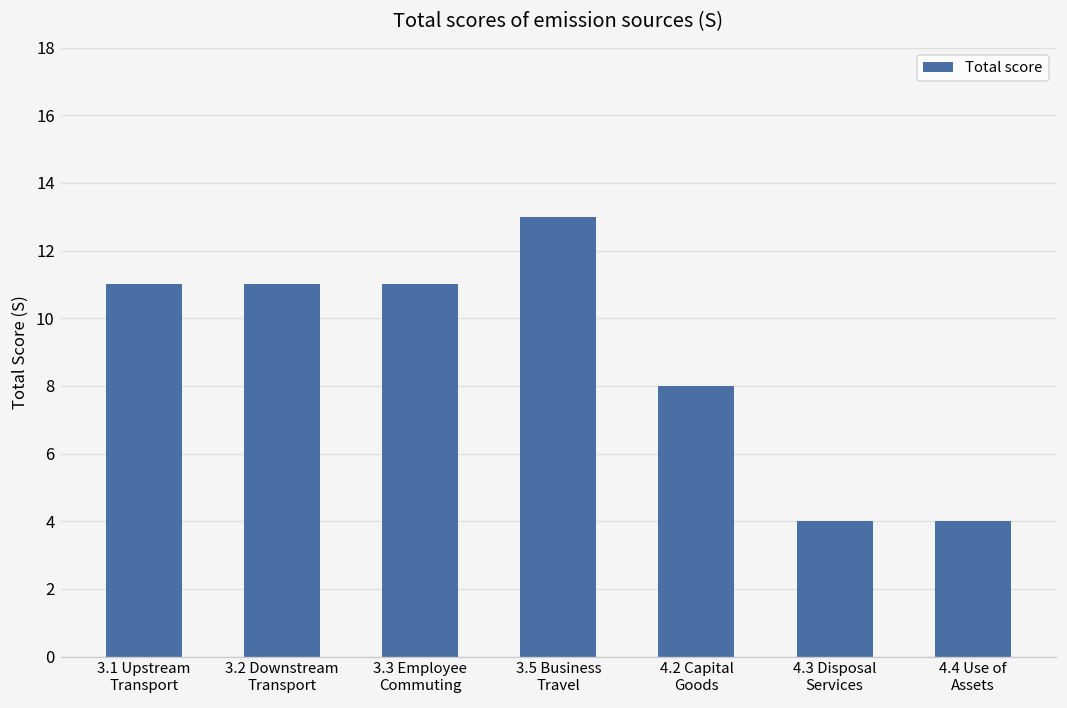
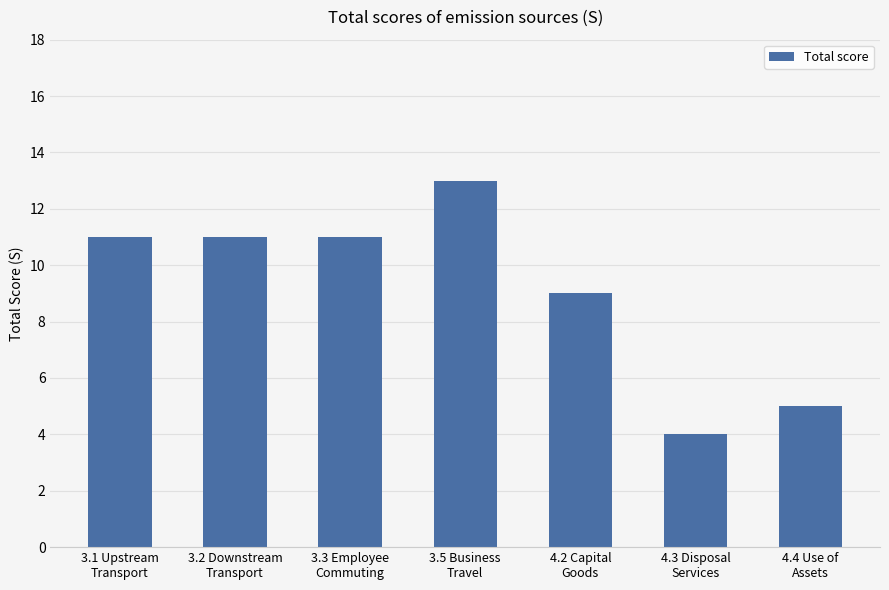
4.2 Capital Goods: 8 -> 9
4.4 Use of Assets: 4 -> 5
